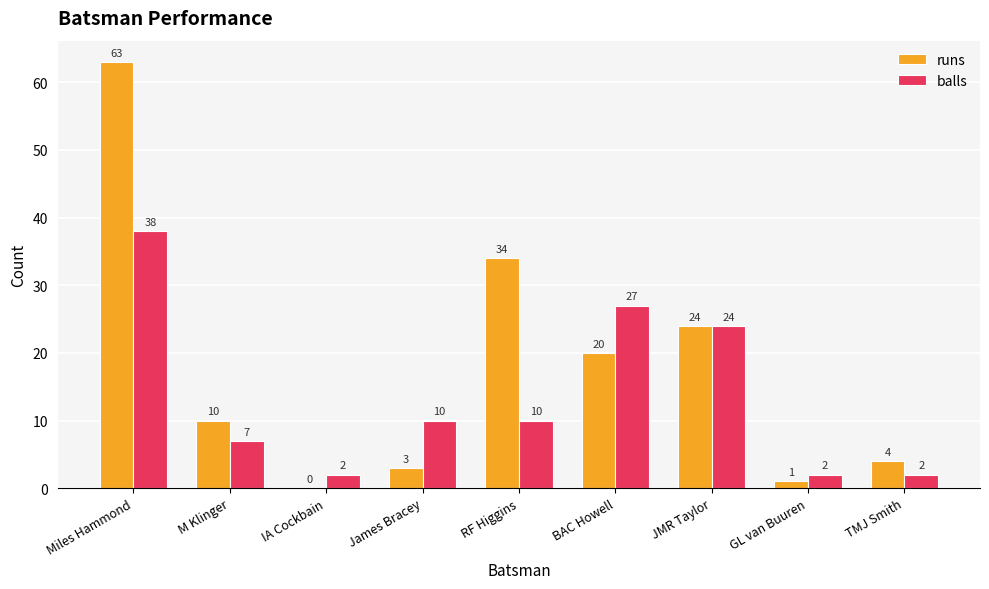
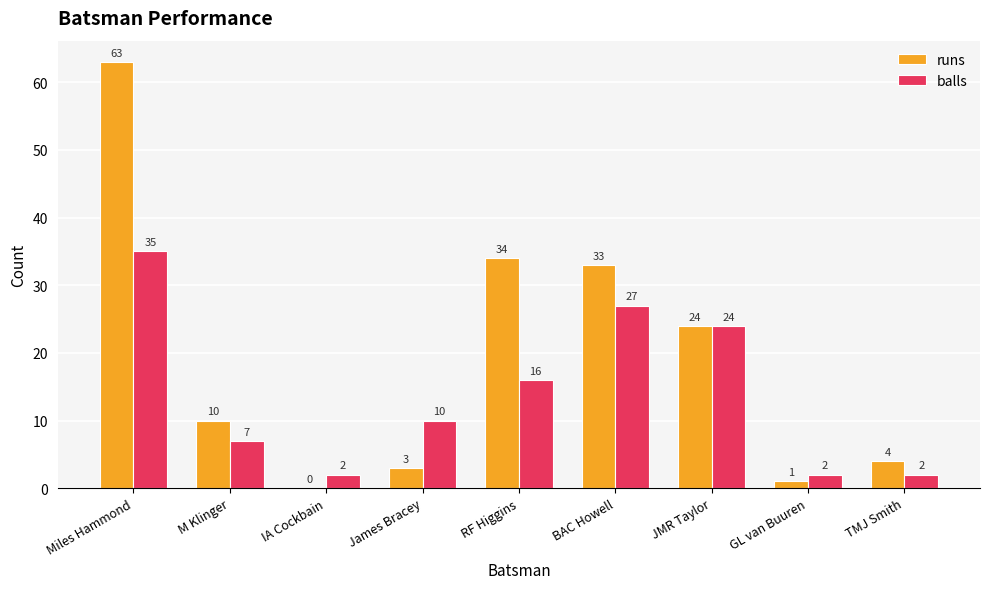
balls, Miles Hammond: 38 -> 35
balls, RF Higgins: 10 -> 16
runs, BAC Howell: 20 -> 33
